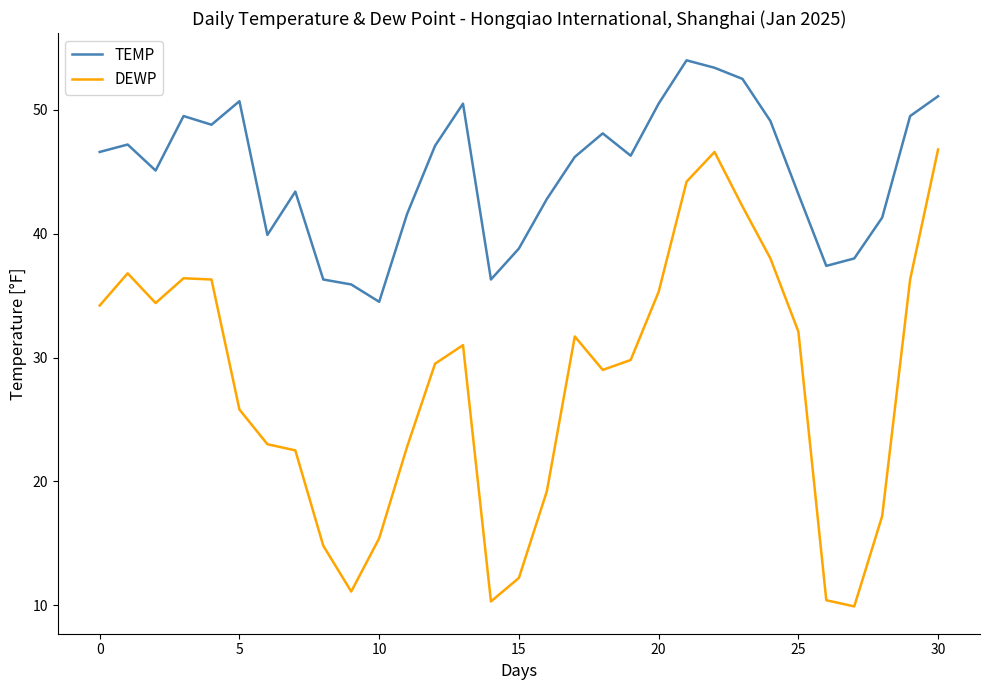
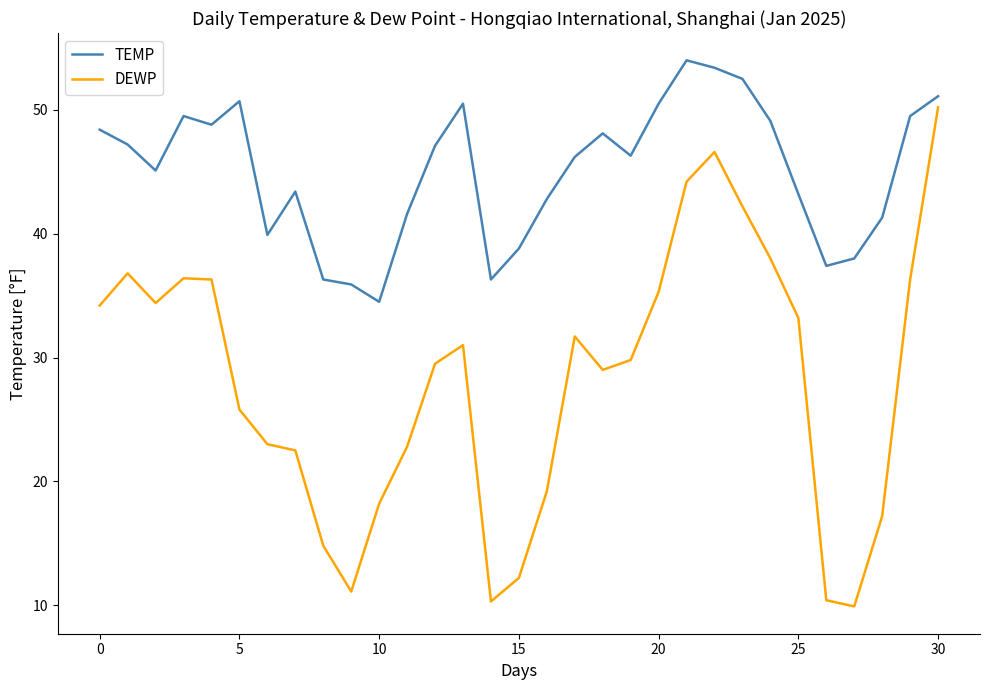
TEMP, 0: 46.6 -> 48.4
DEWP, 10: 15.4 -> 18.2
DEWP, 25: 32.1 -> 33.2
DEWP, 30: 46.8 -> 50.2
